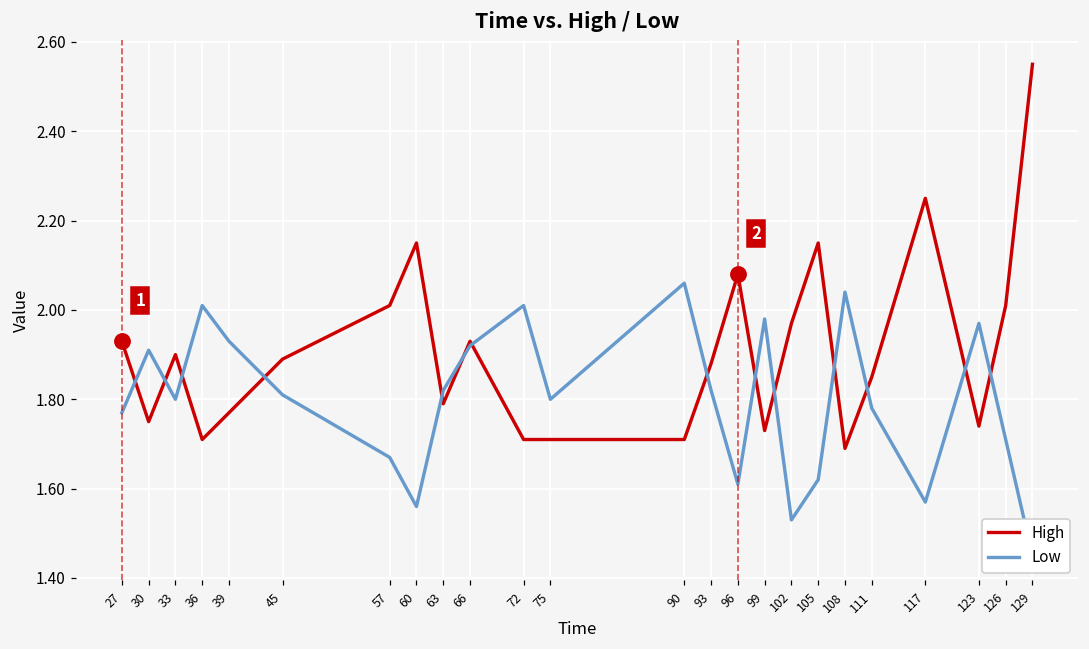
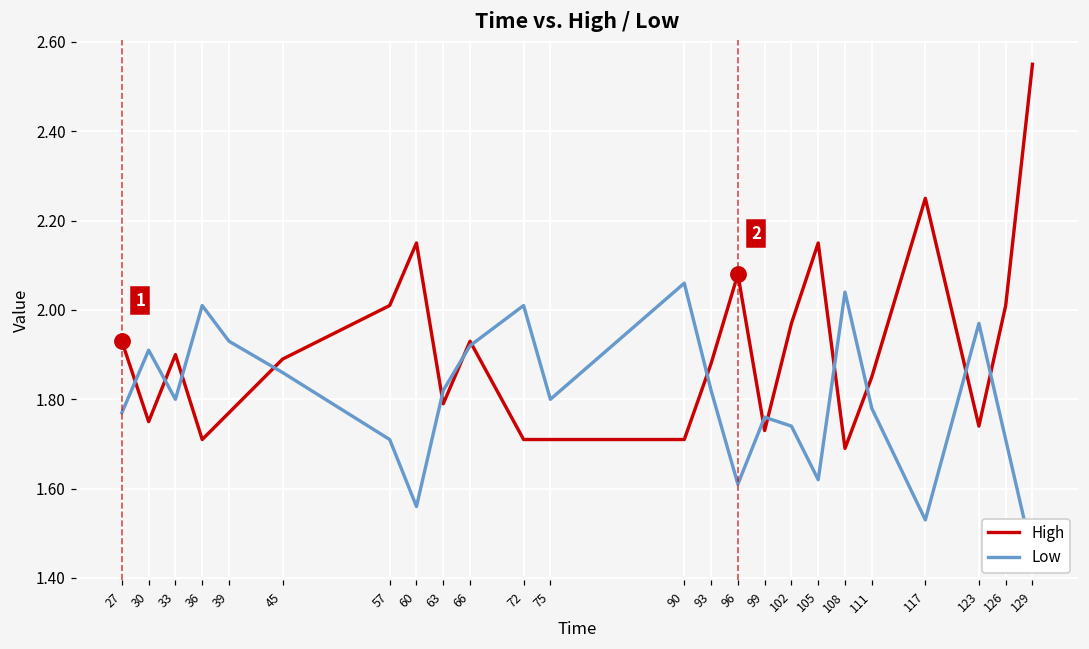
Low, 45: 1.81 -> 1.86
Low, 57: 1.67 -> 1.71
Low, 99: 1.98 -> 1.76
Low, 102: 1.53 -> 1.74
Low, 117: 1.57 -> 1.53
